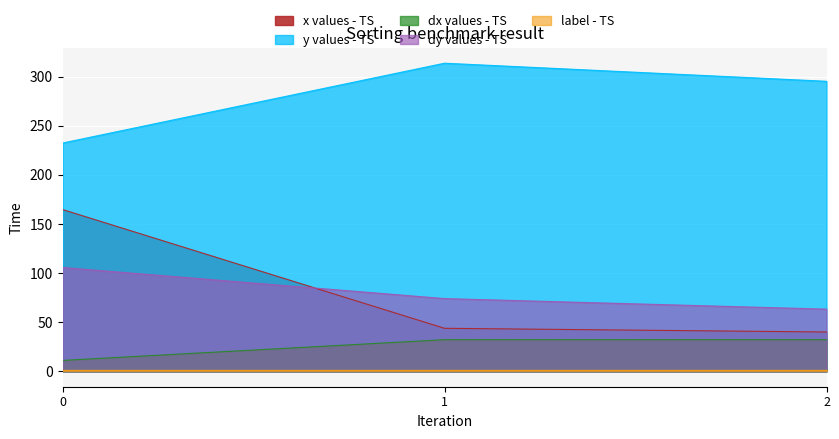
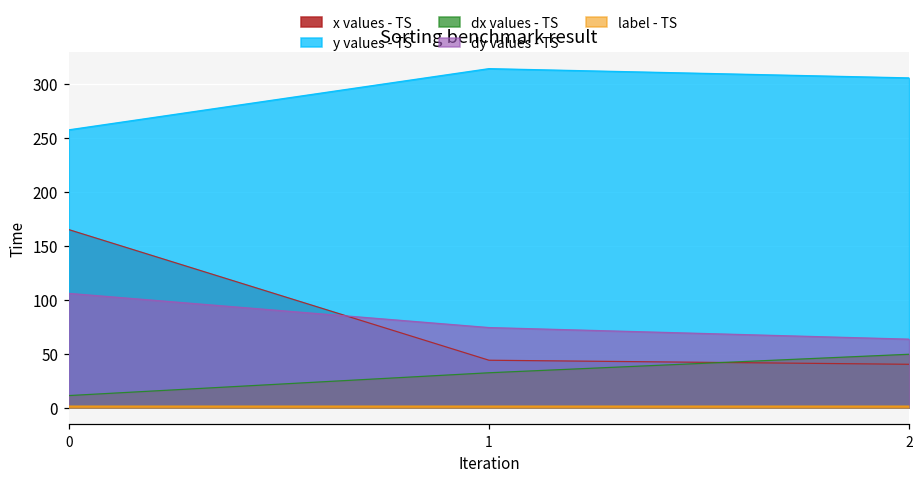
y values - TS, 0: 230 -> 260
y values - TS, 2: 300 -> 310
dx values - TS, 2: 30 -> 50
